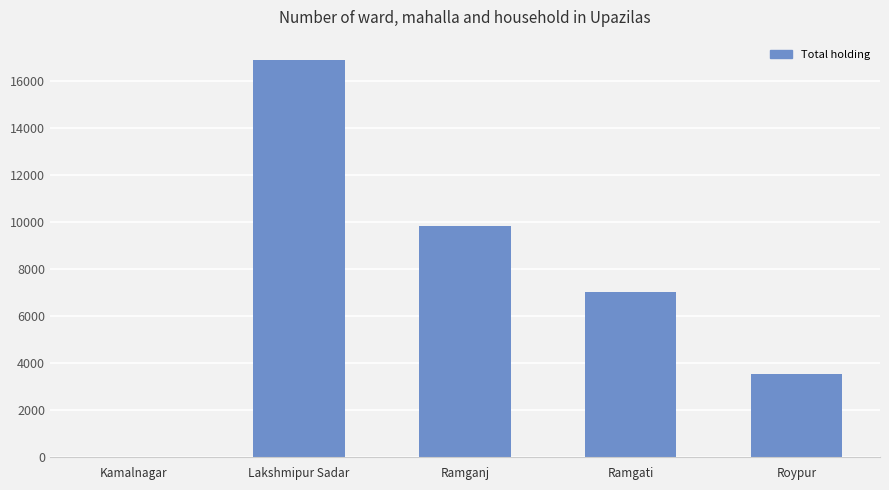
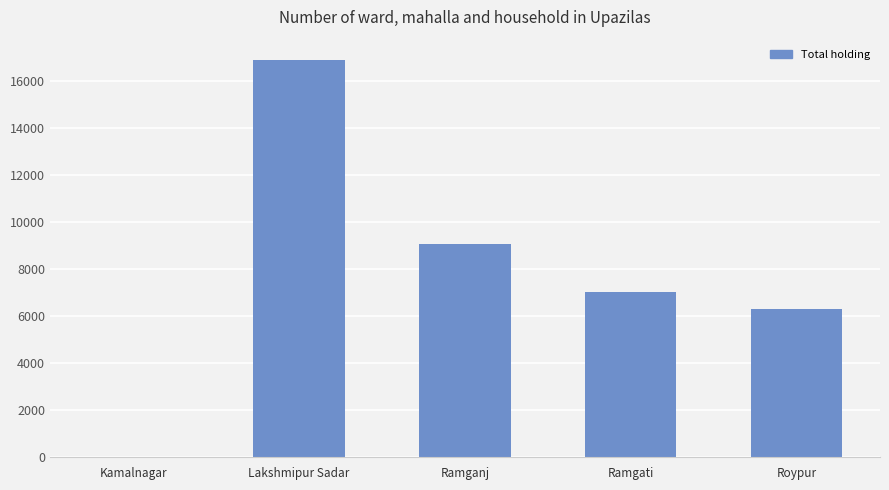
Ramganj: 9800 -> 9100
Roypur: 3500 -> 6300
